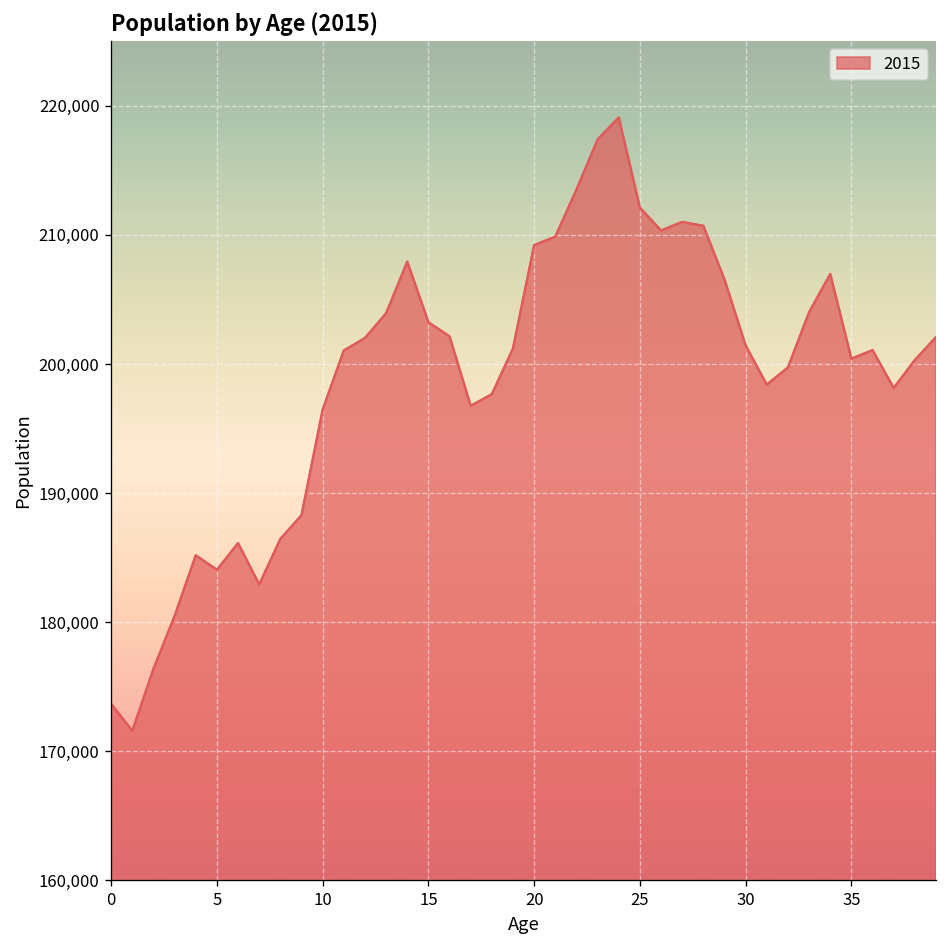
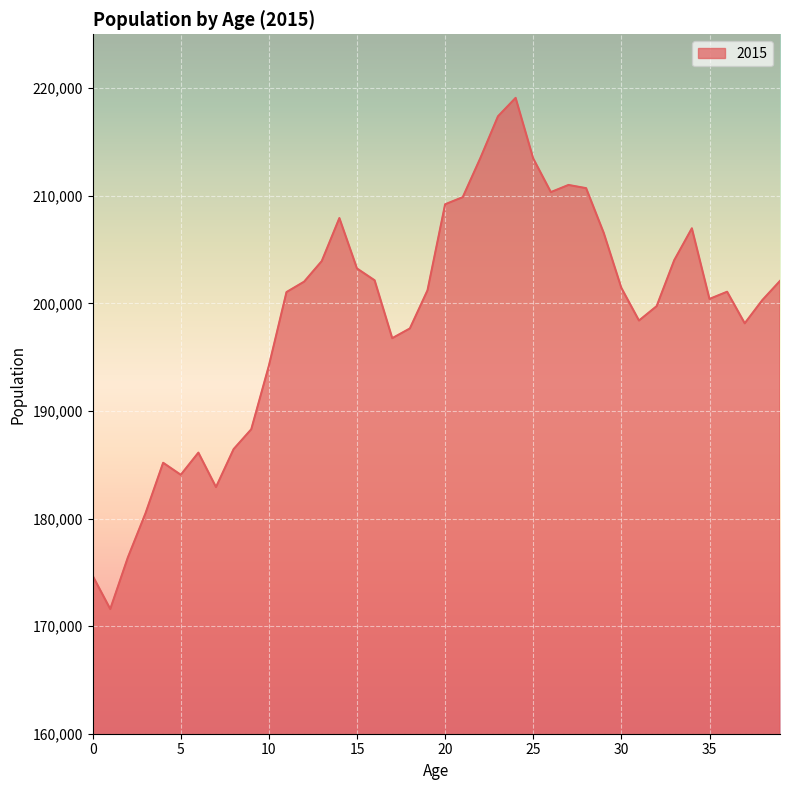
0: 173,700 -> 174,700
10: 196,500 -> 194,200
25: 212,100 -> 213,500
